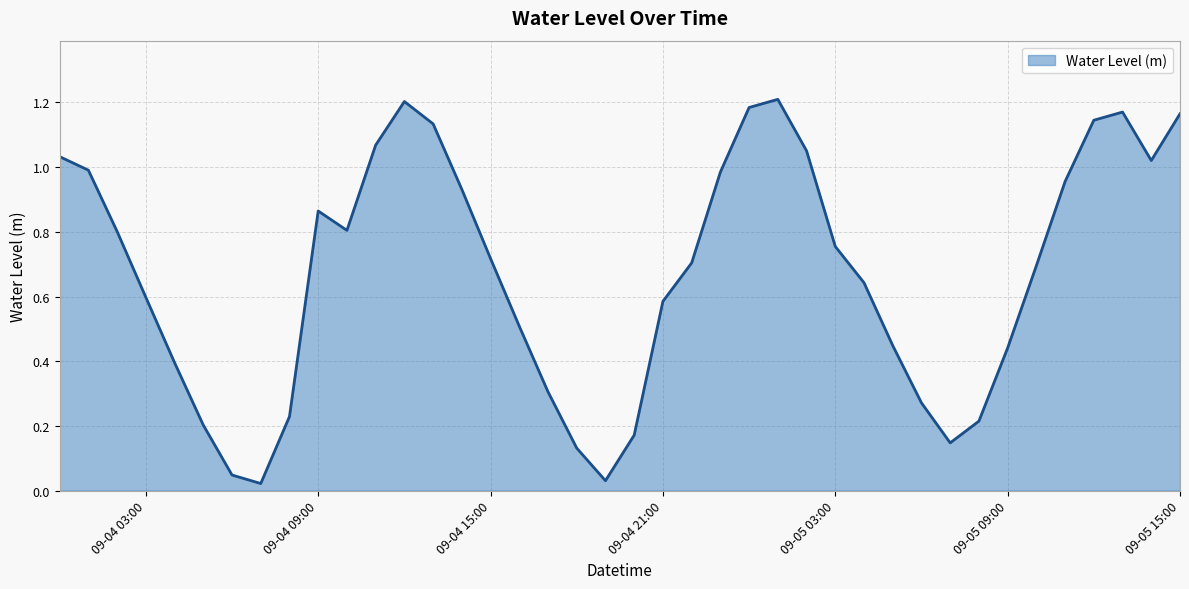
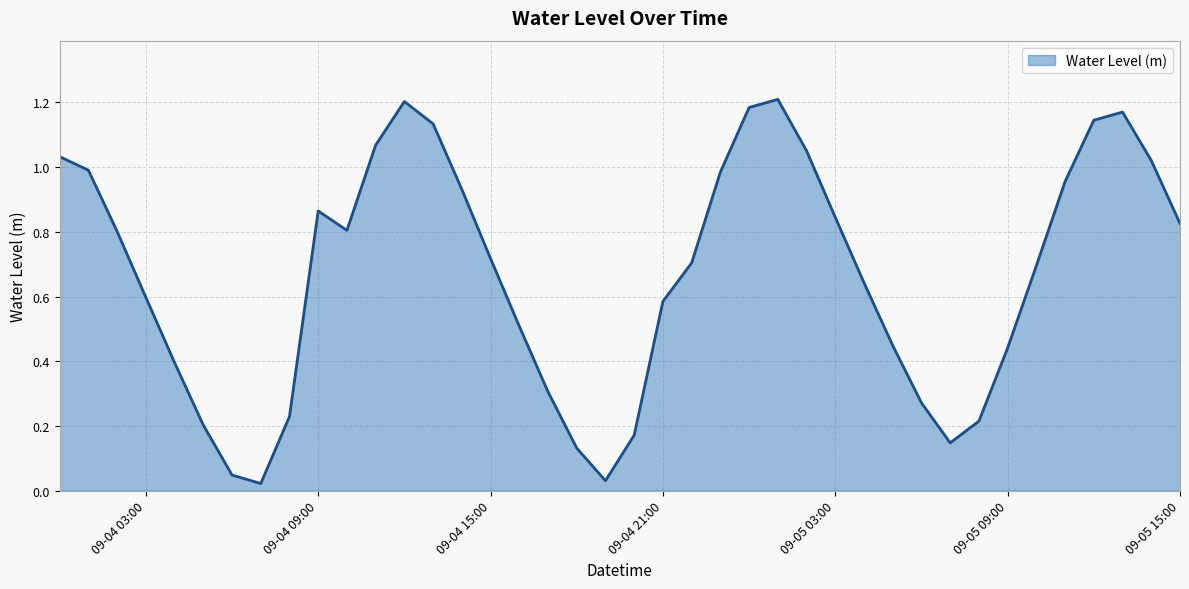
09-05 03:00: 0.75 -> 0.84
09-05 15:00: 1.17 -> 0.83
